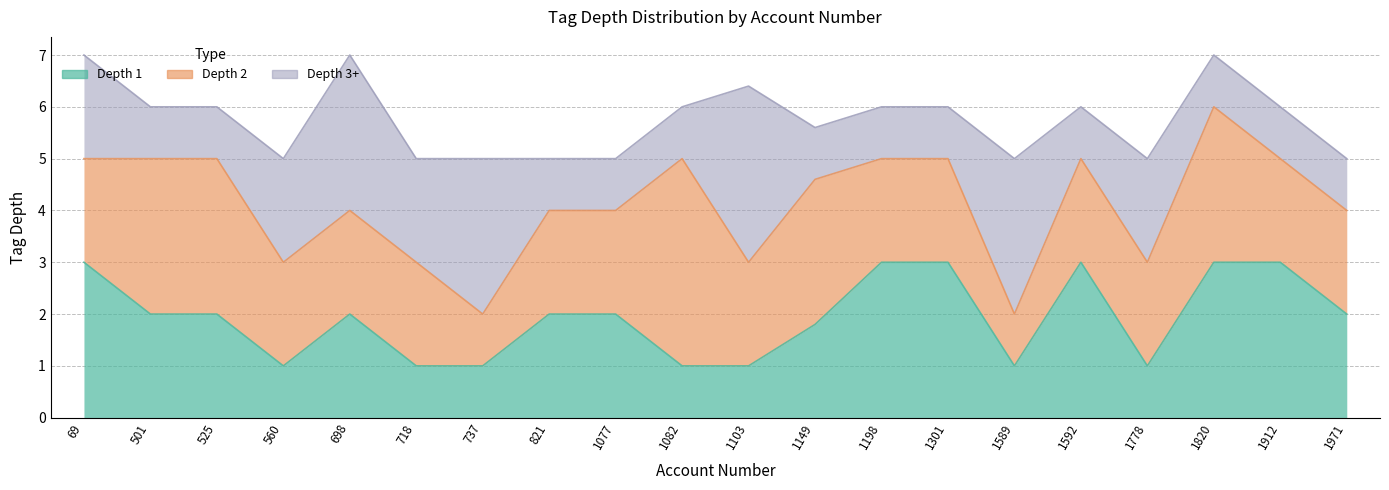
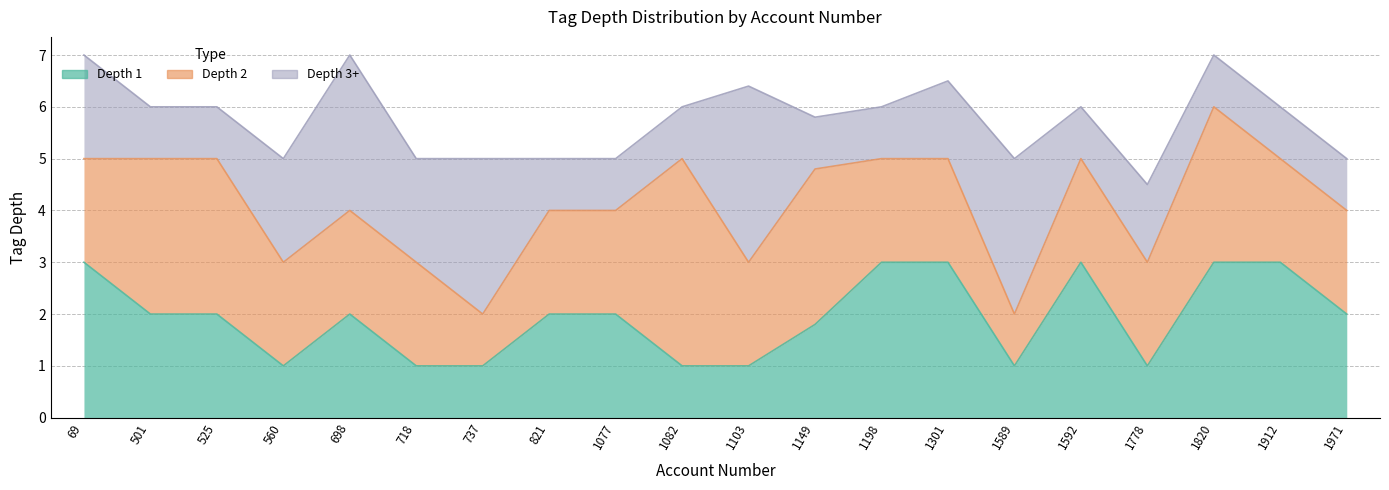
Depth 2, 1149: 2.8 -> 3.0
Depth 3+, 1301: 1.0 -> 1.5
Depth 3+, 1778: 2.0 -> 1.5
